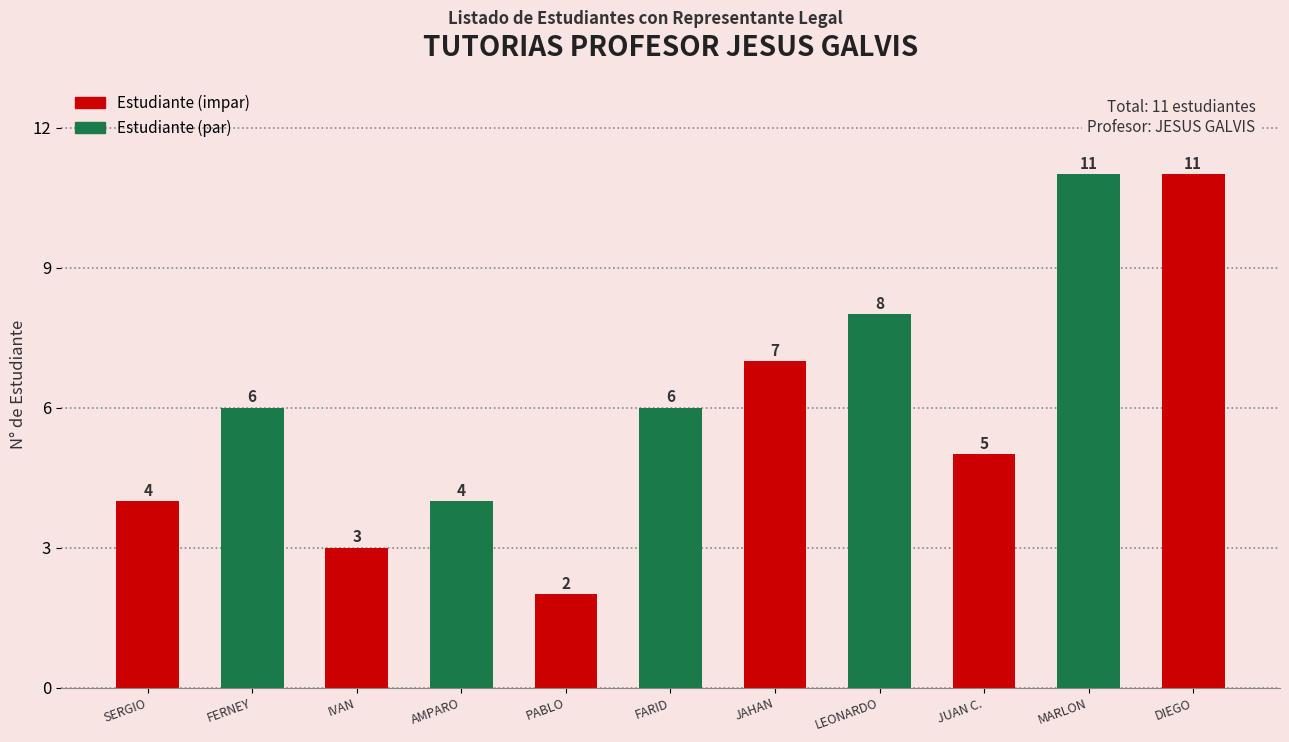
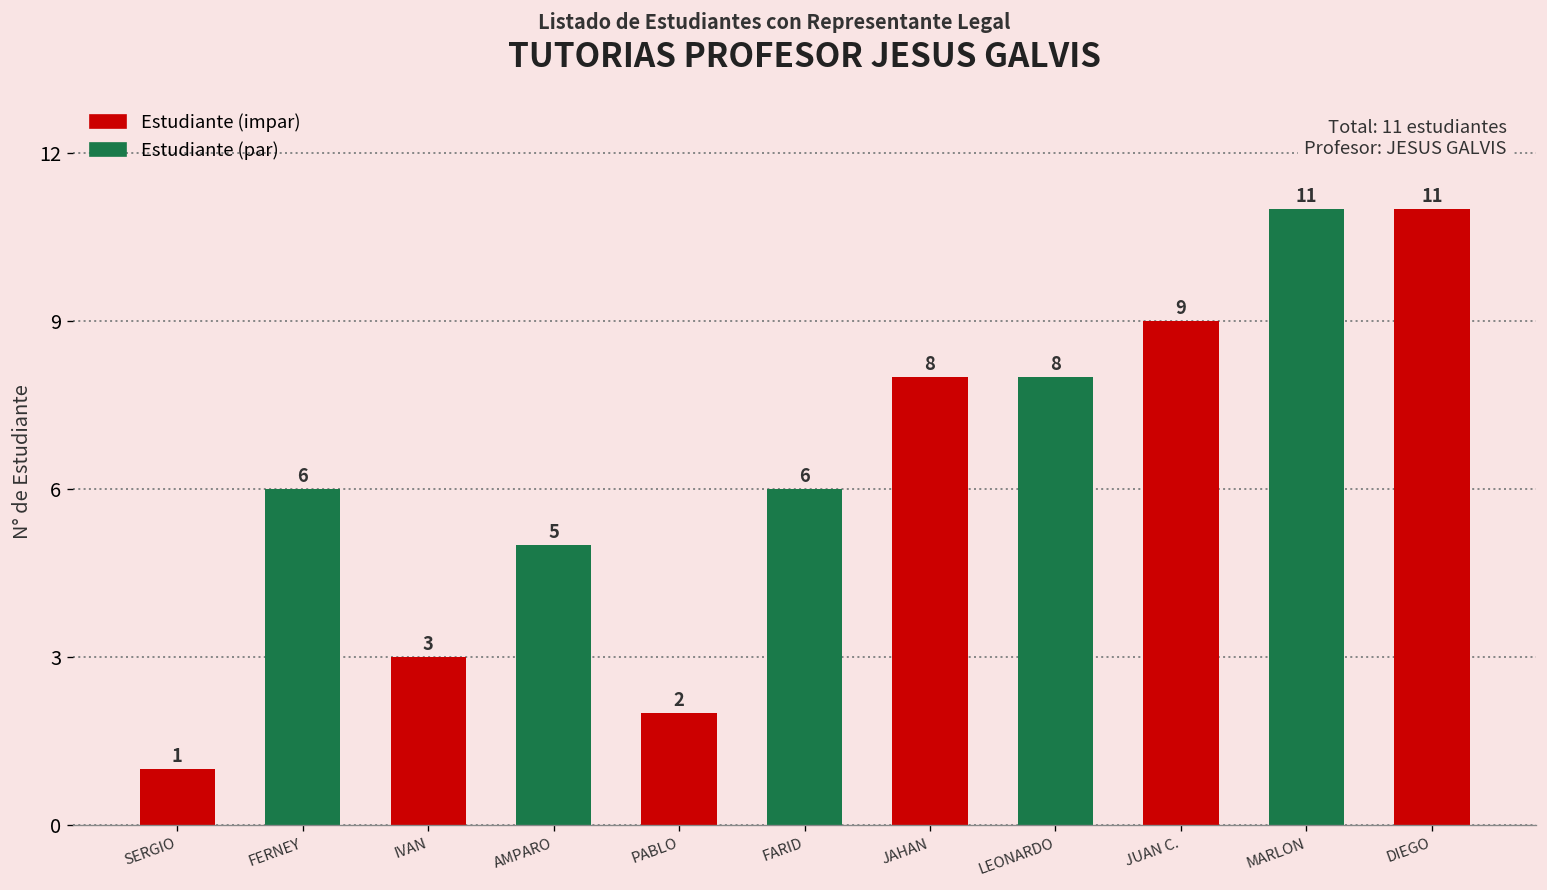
SERGIO: 4 -> 1
AMPARO: 4 -> 5
JAHAN: 7 -> 8
JUAN C.: 5 -> 9
